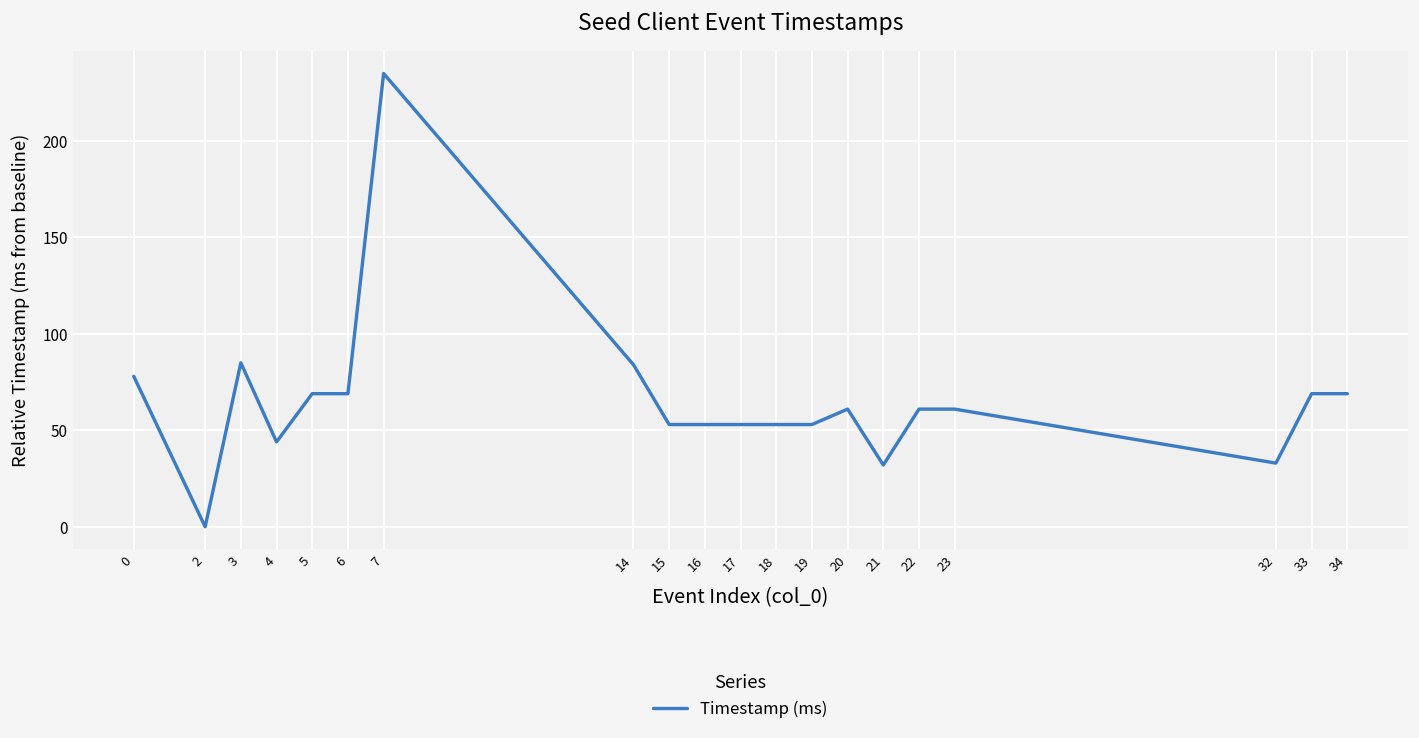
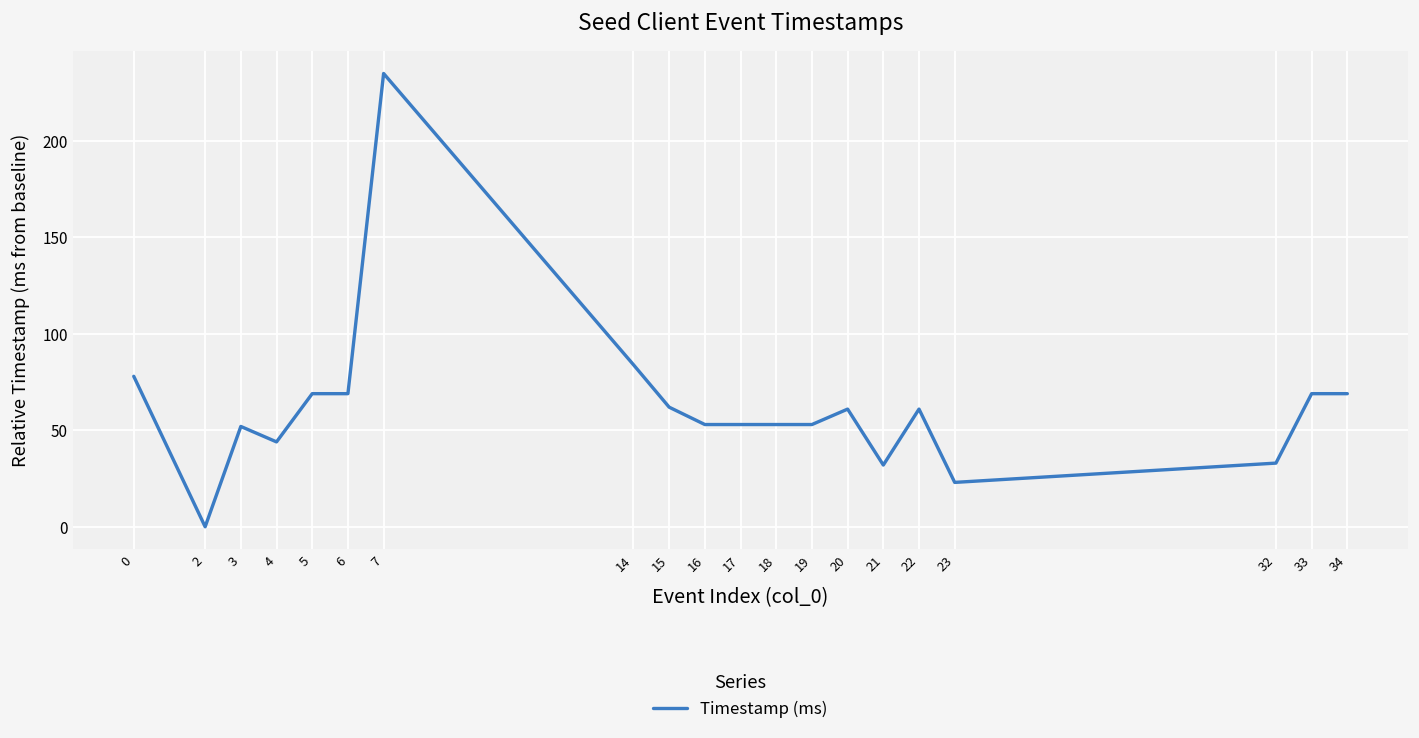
3: 85 -> 52
15: 53 -> 62
23: 61 -> 23
